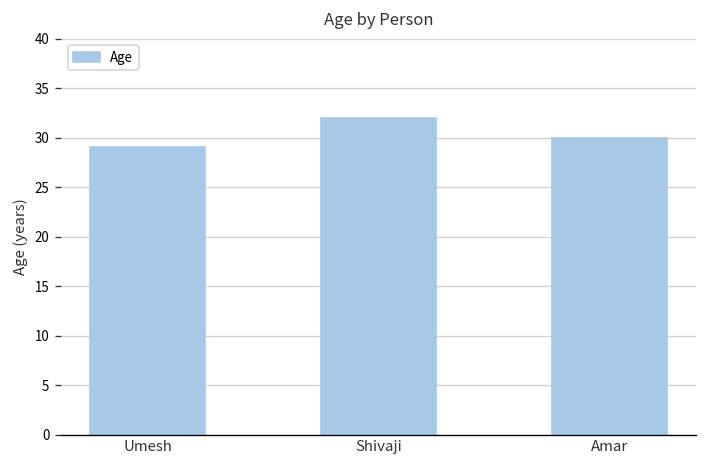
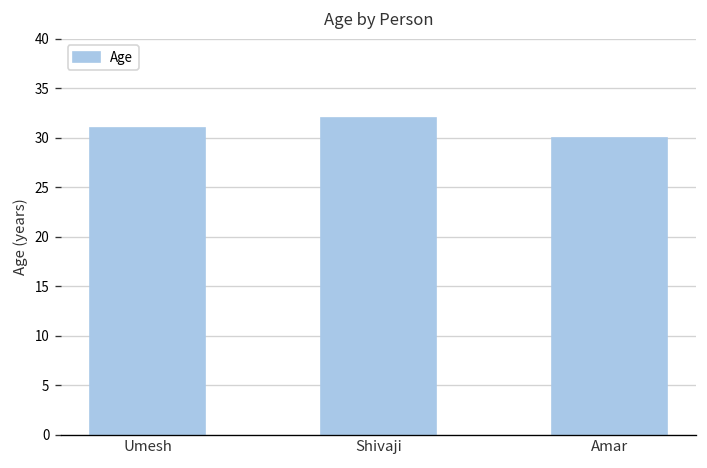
Umesh: 29 -> 31
